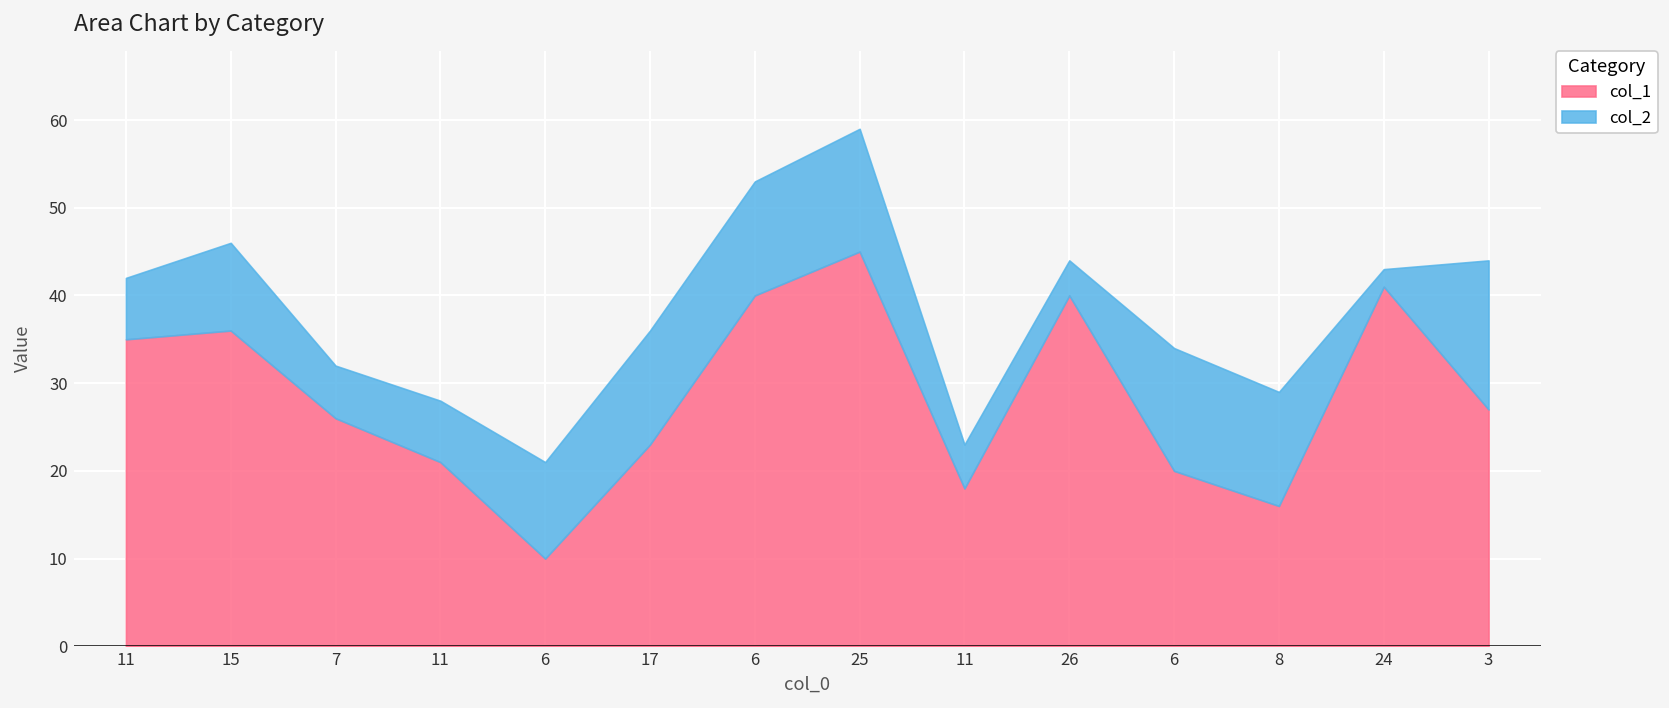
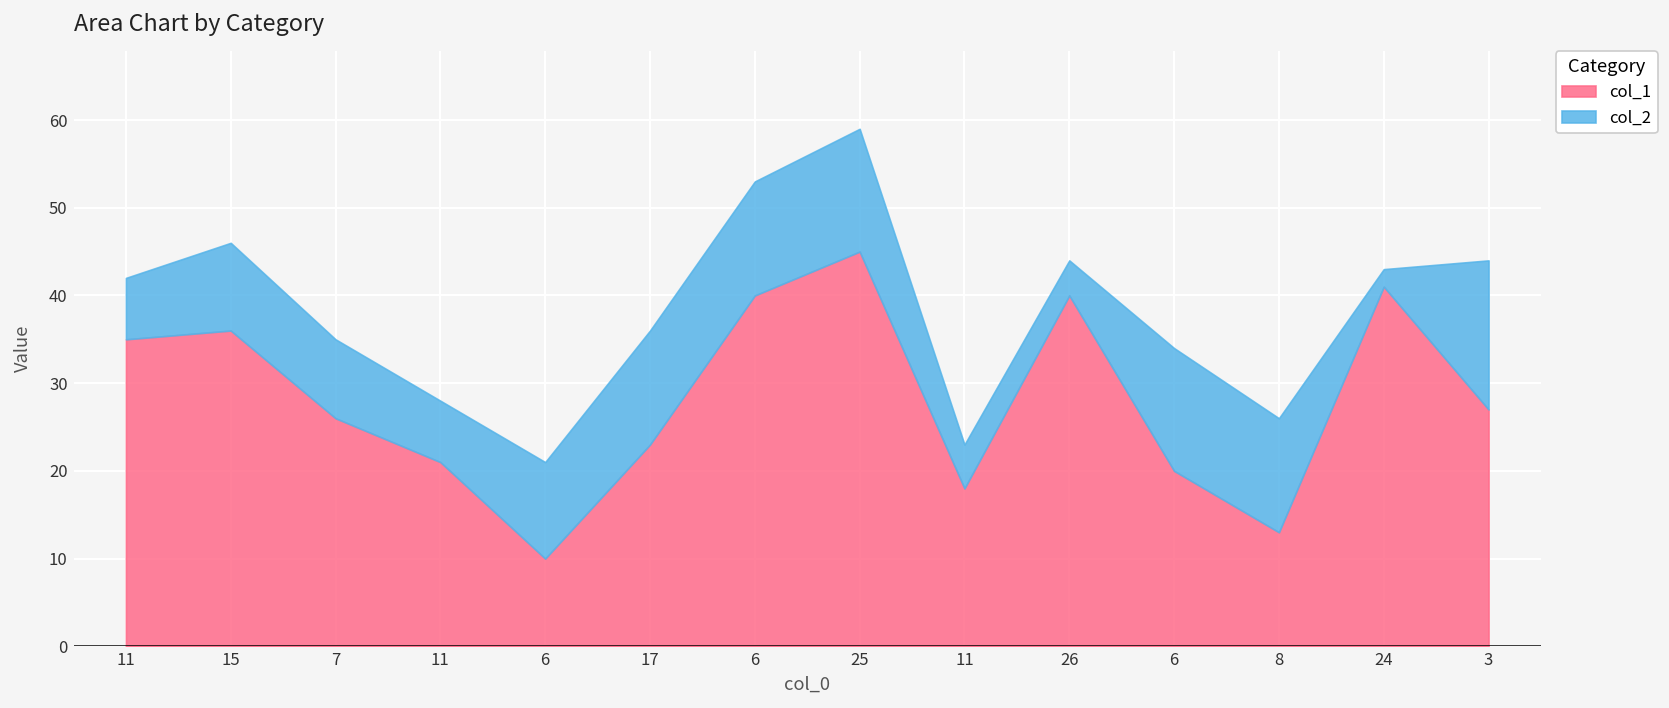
col_2, 7: 6 -> 9
col_1, 8: 16 -> 13
